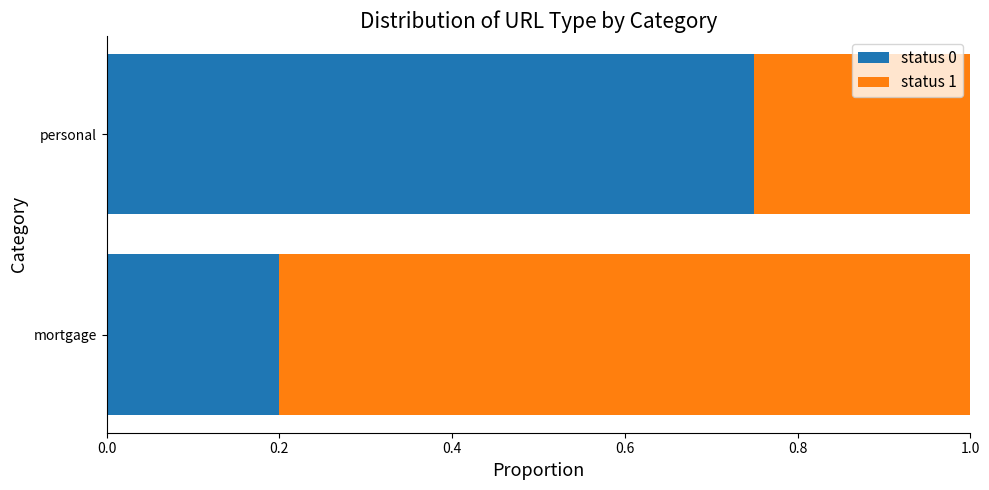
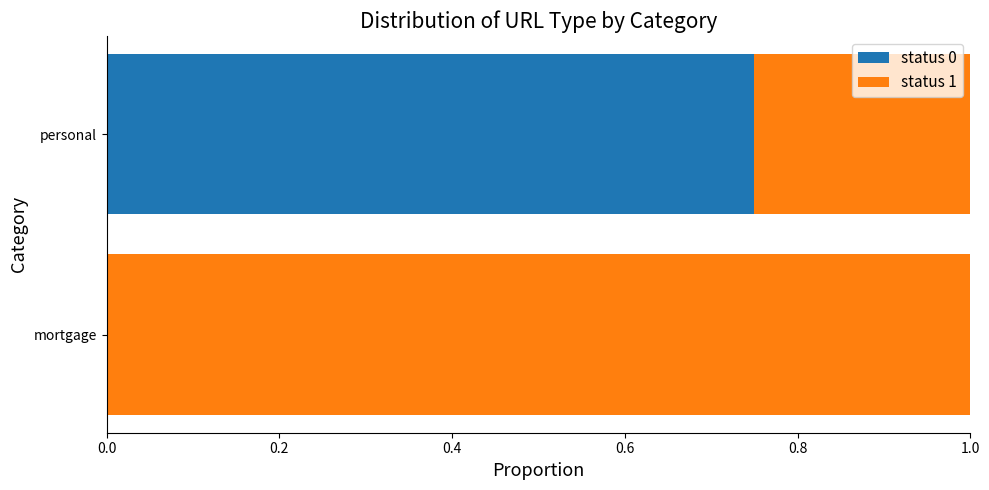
status 0, mortgage: 0.2 -> 0.0
